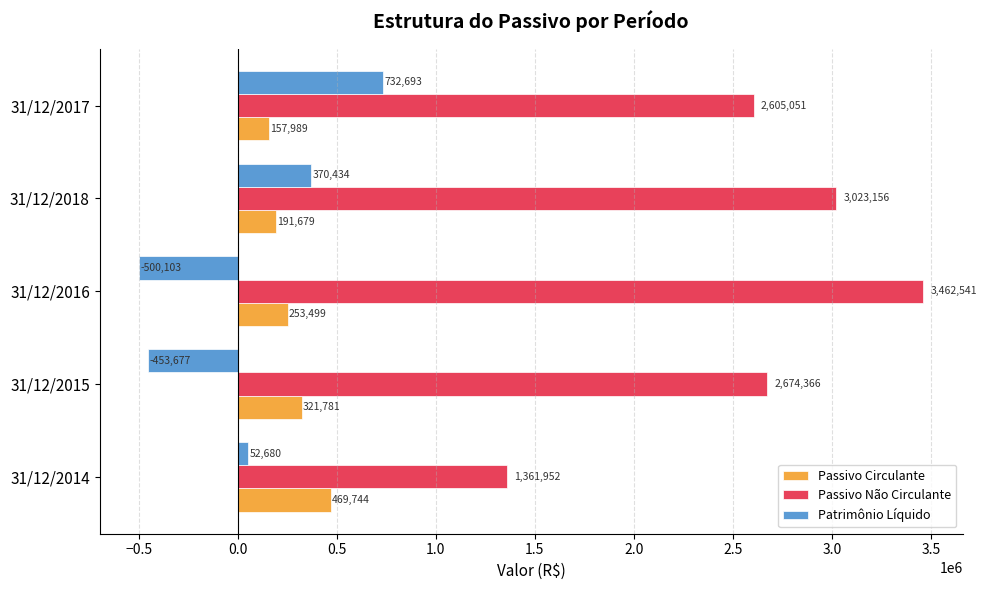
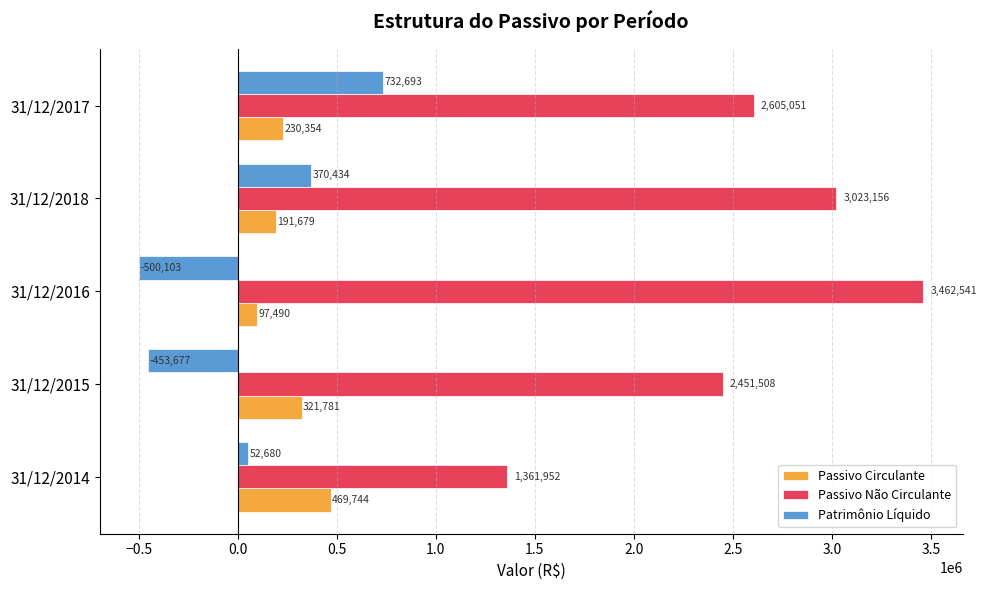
Passivo Circulante, 31/12/2017: 157,989 -> 230,354
Passivo Circulante, 31/12/2016: 253,499 -> 97,490
Passivo Não Circulante, 31/12/2015: 2,674,366 -> 2,451,508
